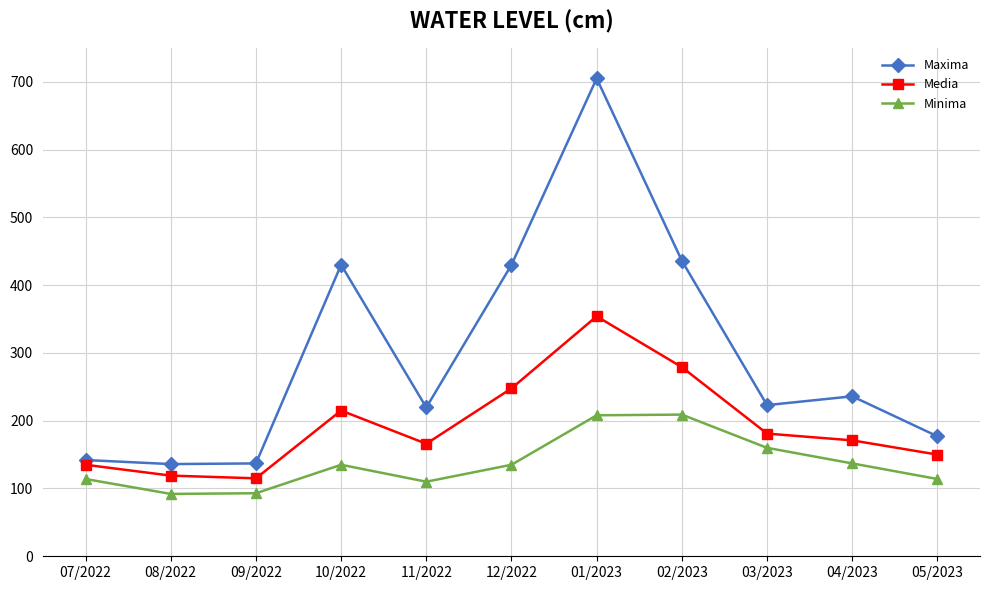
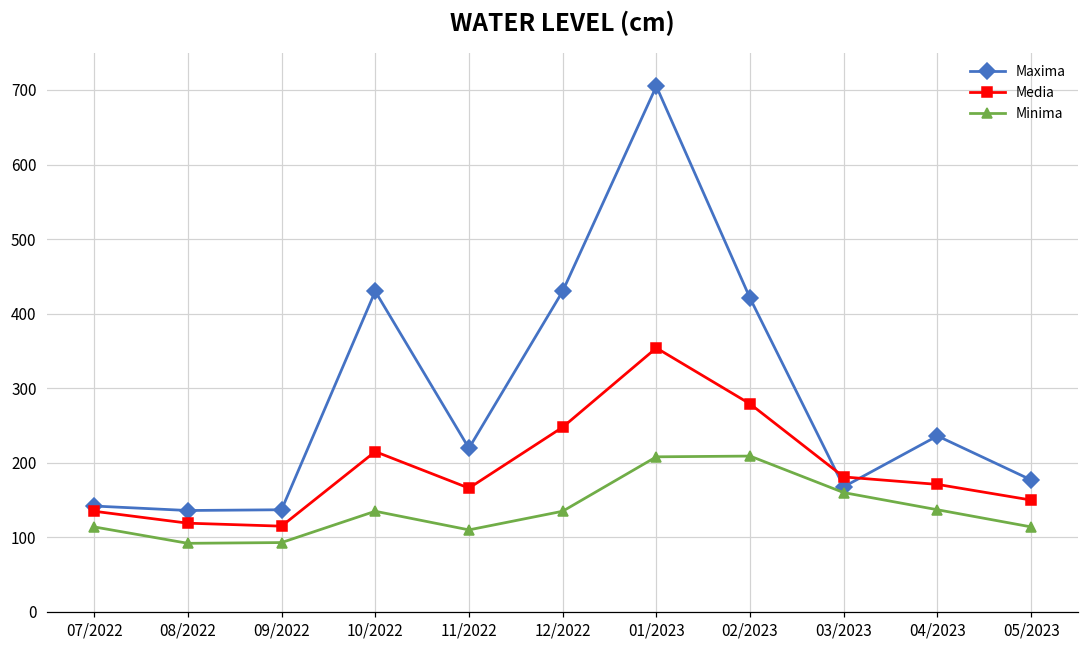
Maxima, 02/2023: 440 -> 420
Maxima, 03/2023: 220 -> 170
